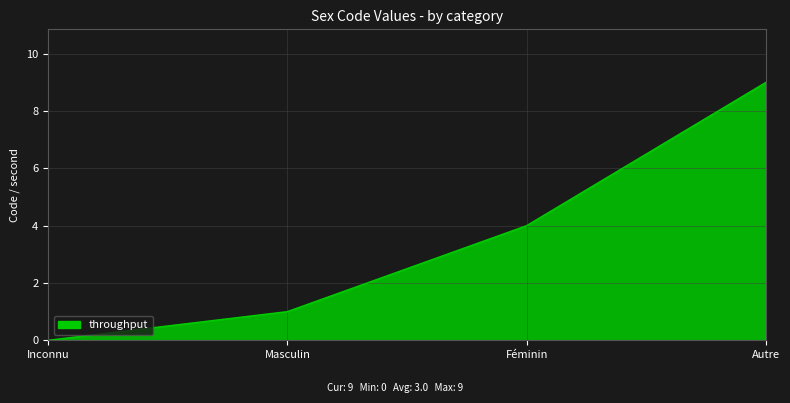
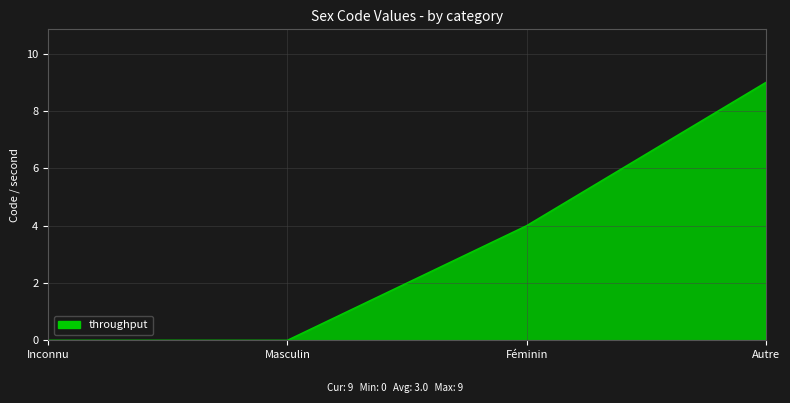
Masculin: 1 -> 0
